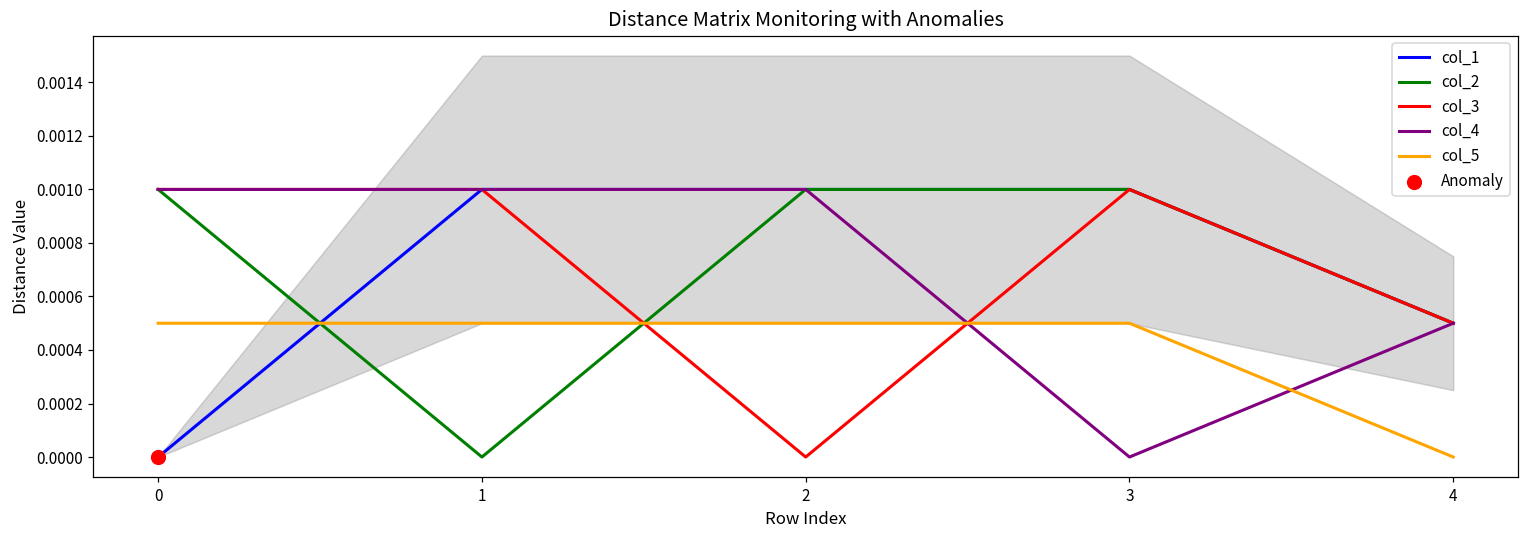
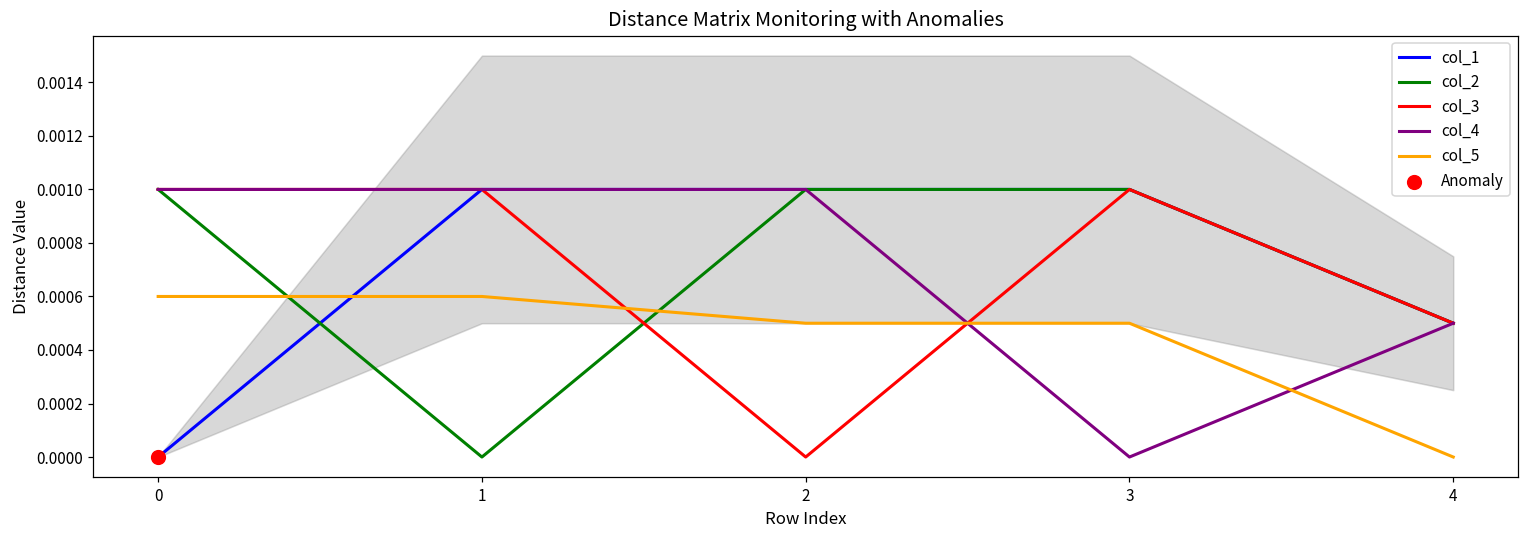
col_5, 0: 0.0005 -> 0.0006
col_5, 1: 0.0005 -> 0.0006
